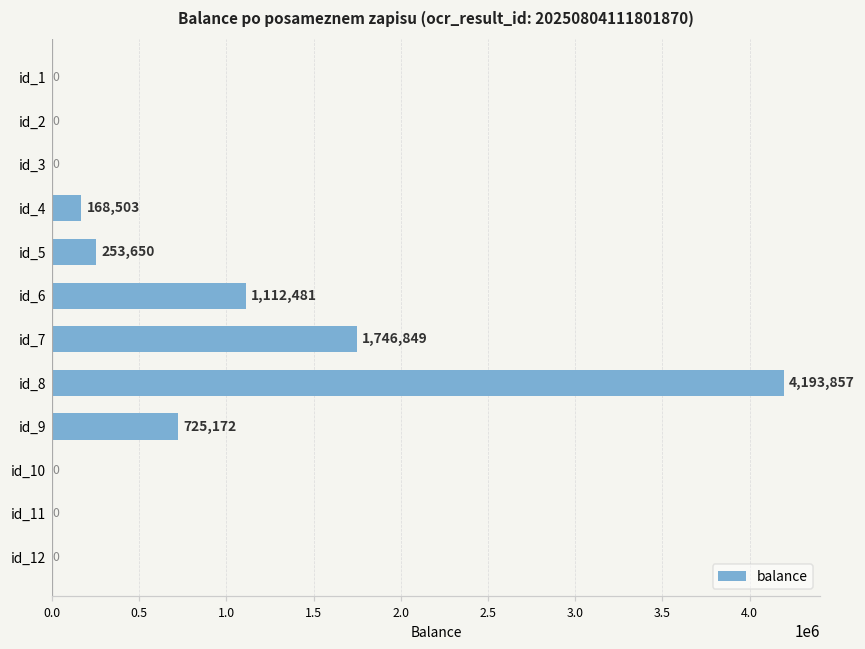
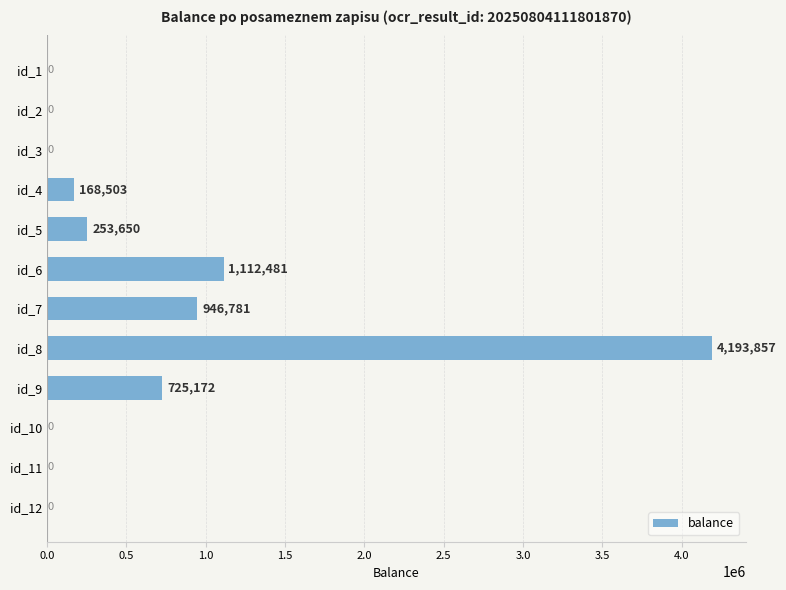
id_7: 1,746,849 -> 946,781
